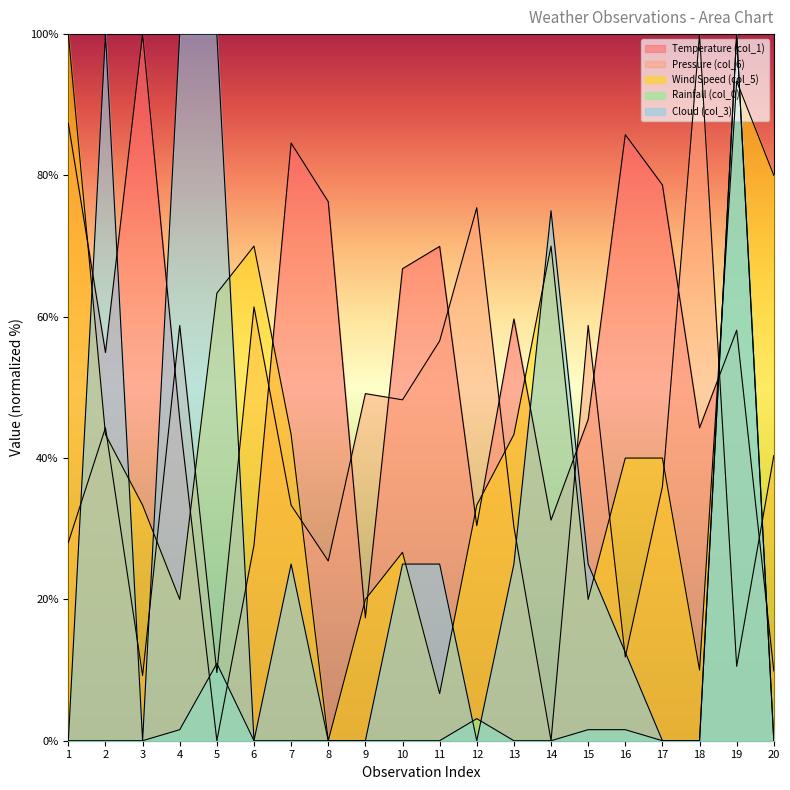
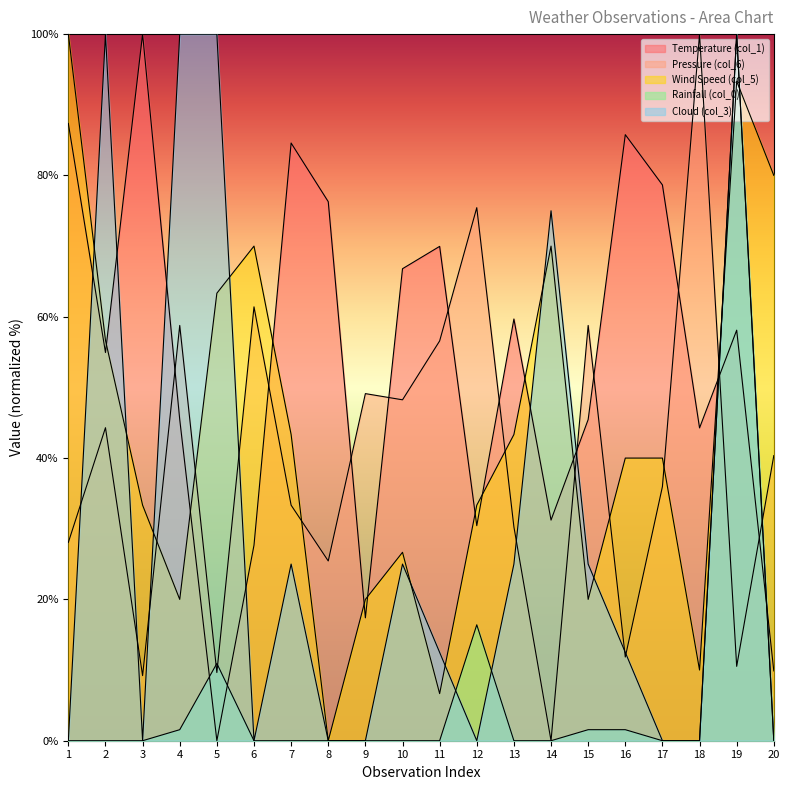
Wind Speed (col_5), 2: 43% -> 57%
Cloud (col_3), 11: 25% -> 13%
Rainfall (col_0), 12: 3% -> 16%
